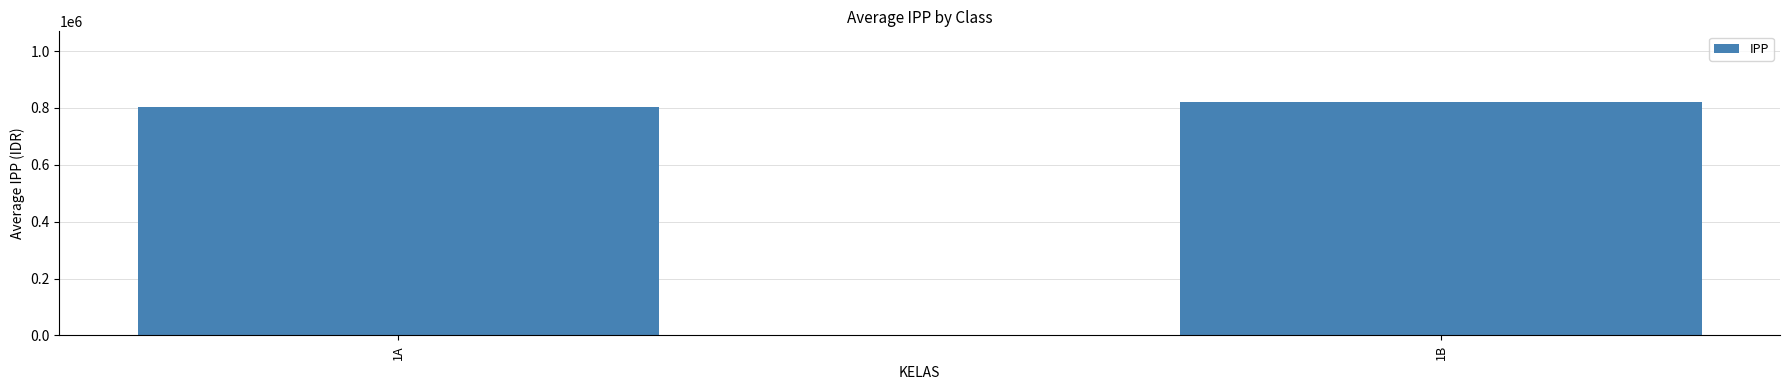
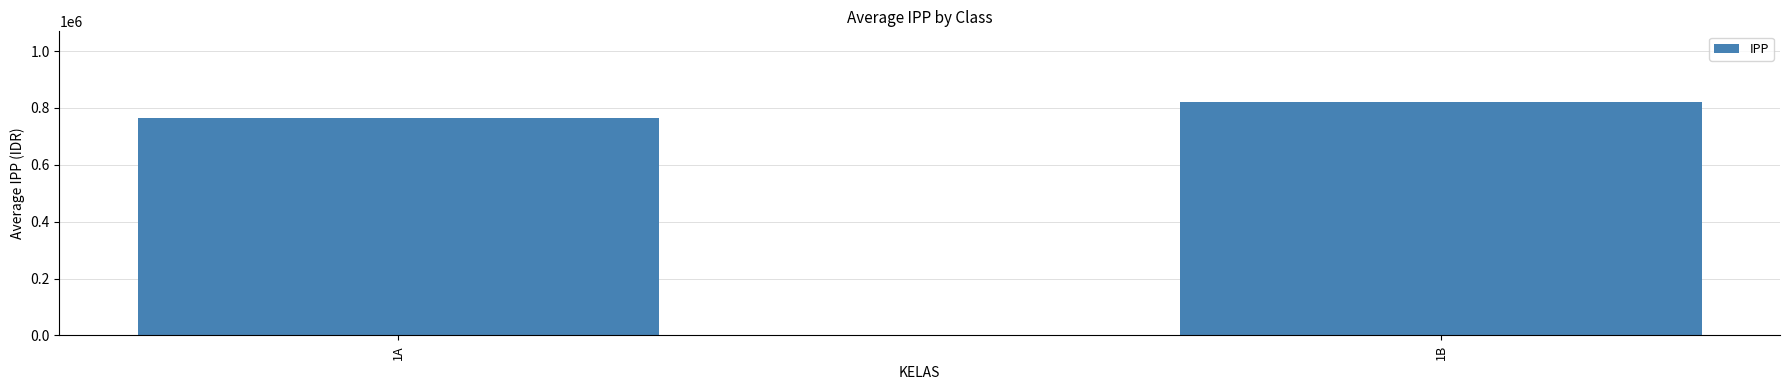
1A: 800000 -> 760000
